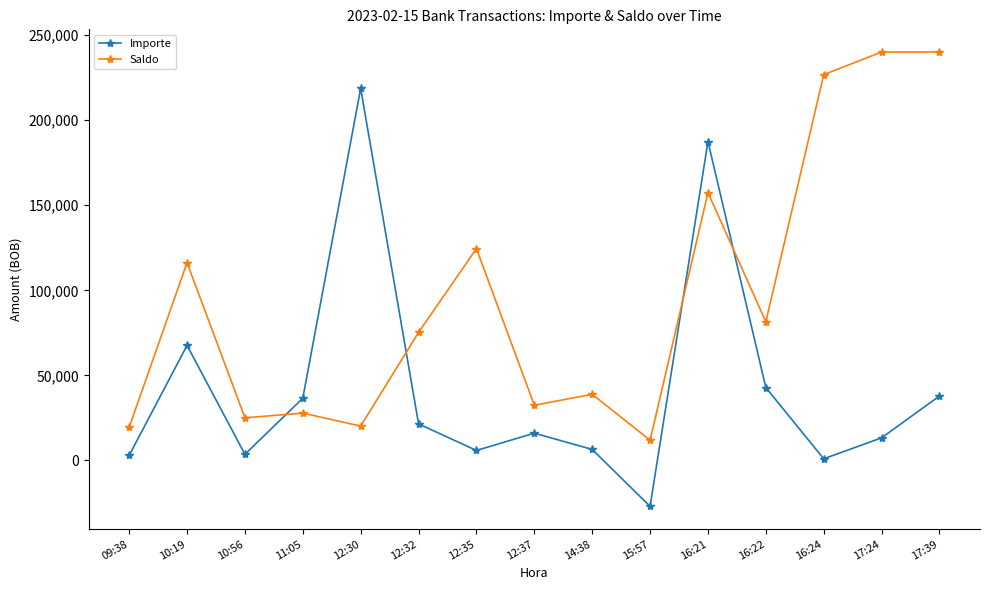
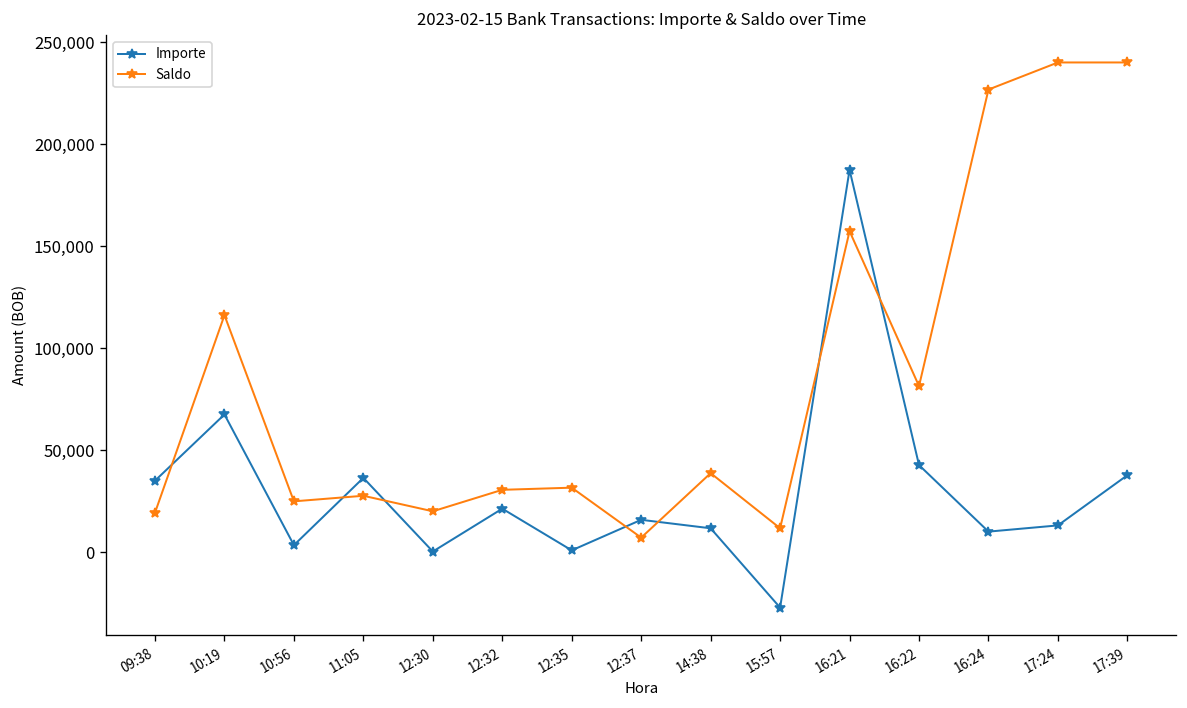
Importe, 09:38: 3,000 -> 35,000
Importe, 12:30: 219,000 -> 0
Saldo, 12:32: 75,000 -> 31,000
Importe, 12:35: 6,000 -> 1,000
Saldo, 12:35: 124,000 -> 32,000
Saldo, 12:37: 32,000 -> 7,000
Importe, 14:38: 6,000 -> 12,000
Importe, 16:24: 1,000 -> 10,000
